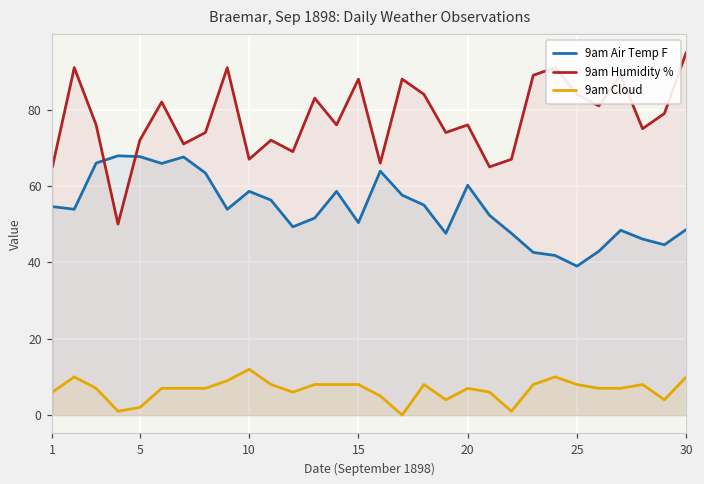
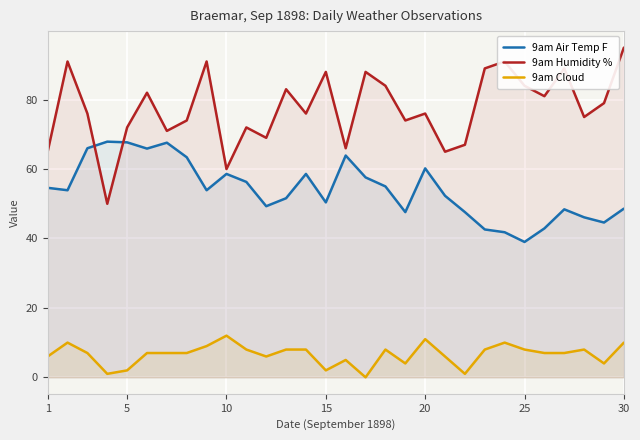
9am Humidity %, 10: 67 -> 60
9am Cloud, 15: 8 -> 2
9am Cloud, 20: 7 -> 11
